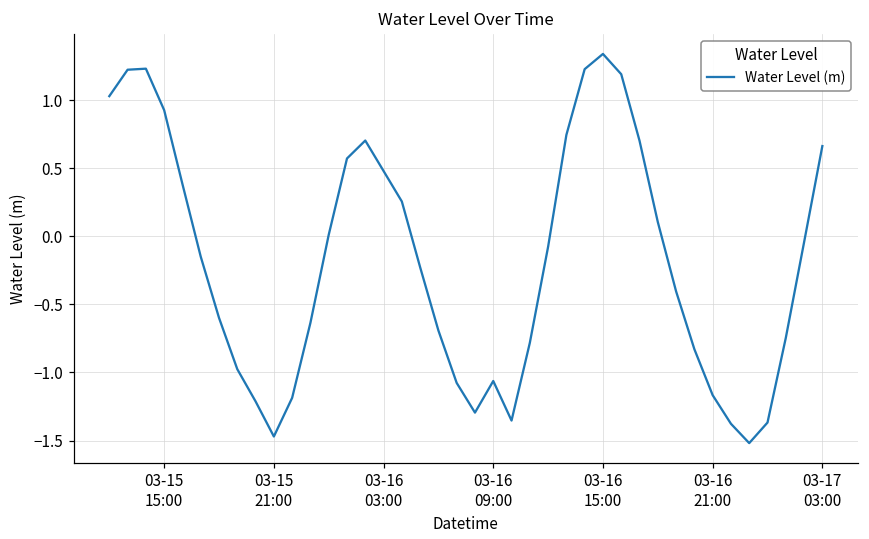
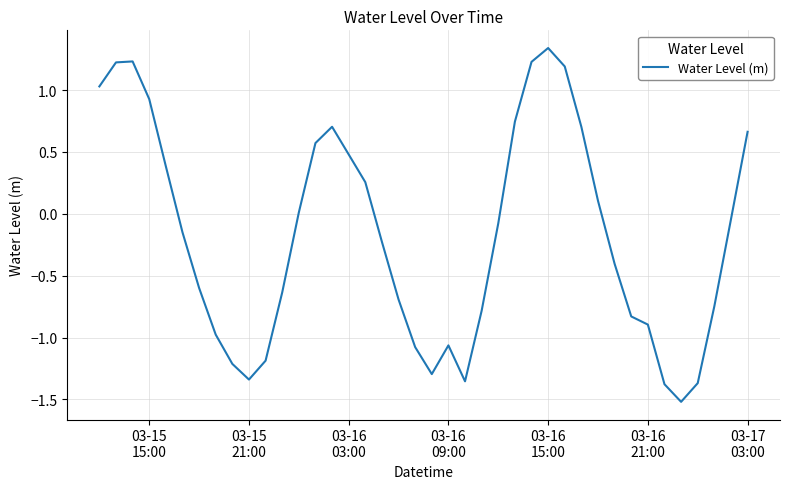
03-15 21:00: -1.47 -> -1.34
03-16 21:00: -1.17 -> -0.89
